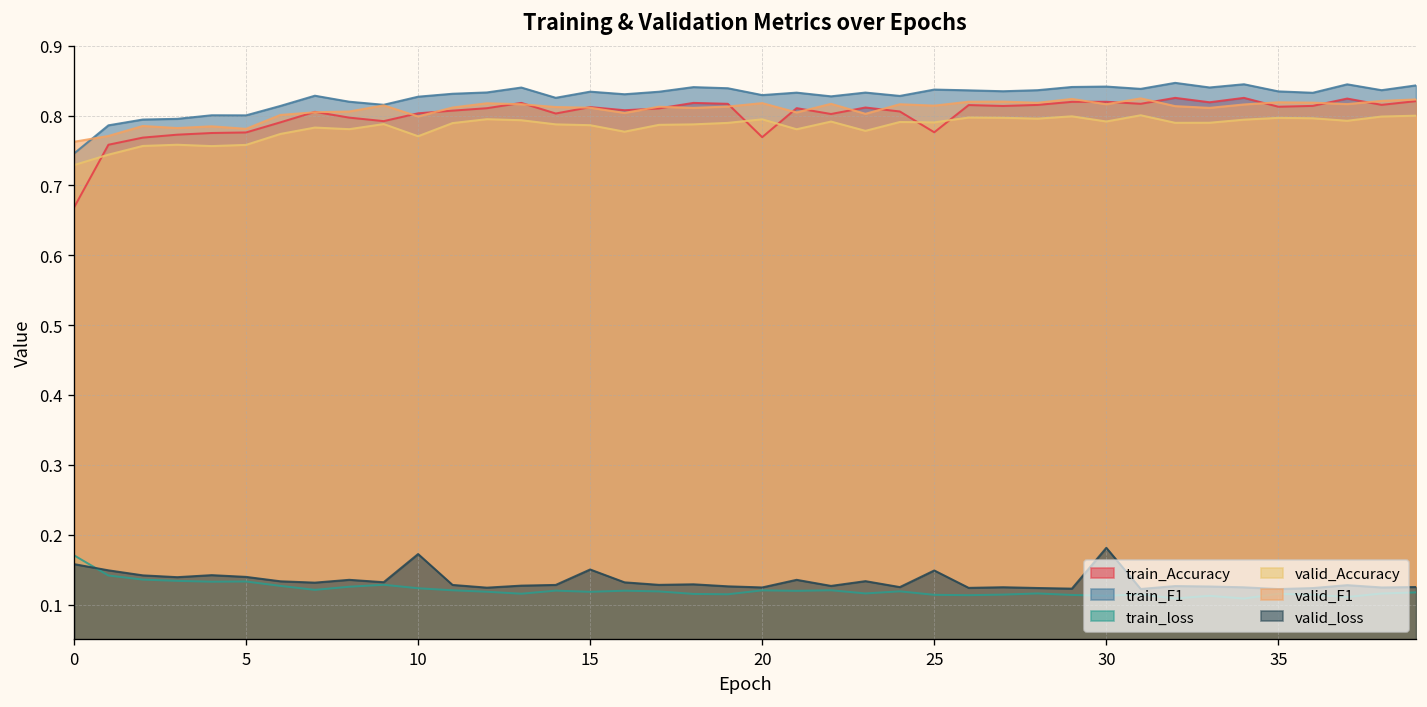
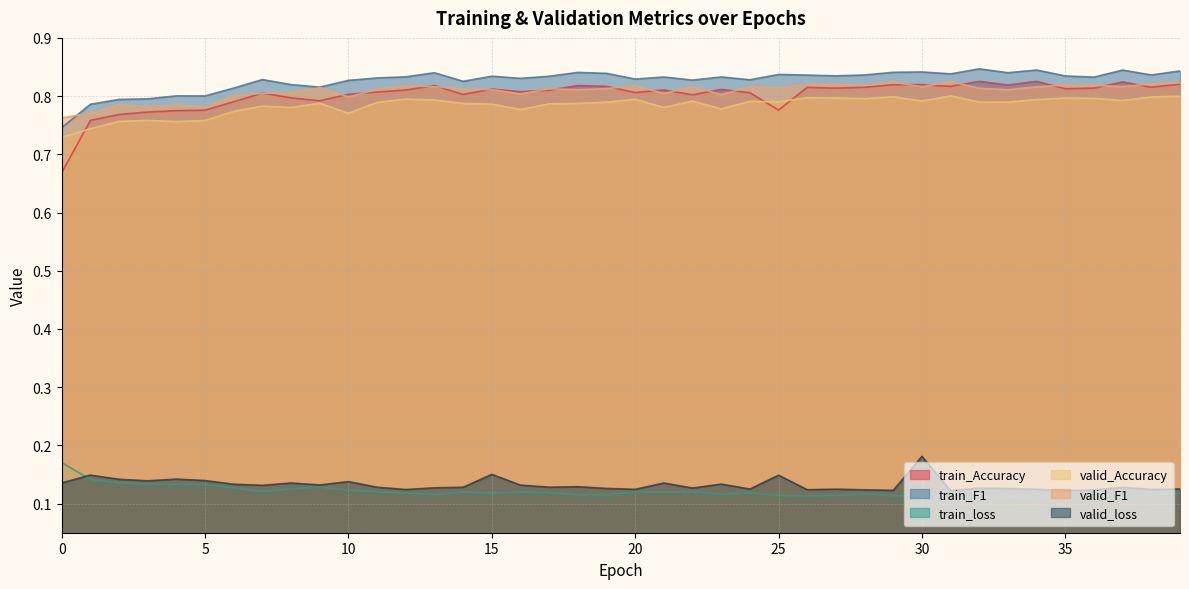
valid_loss, 0: 0.16 -> 0.14
valid_loss, 10: 0.17 -> 0.14
train_Accuracy, 20: 0.77 -> 0.81
